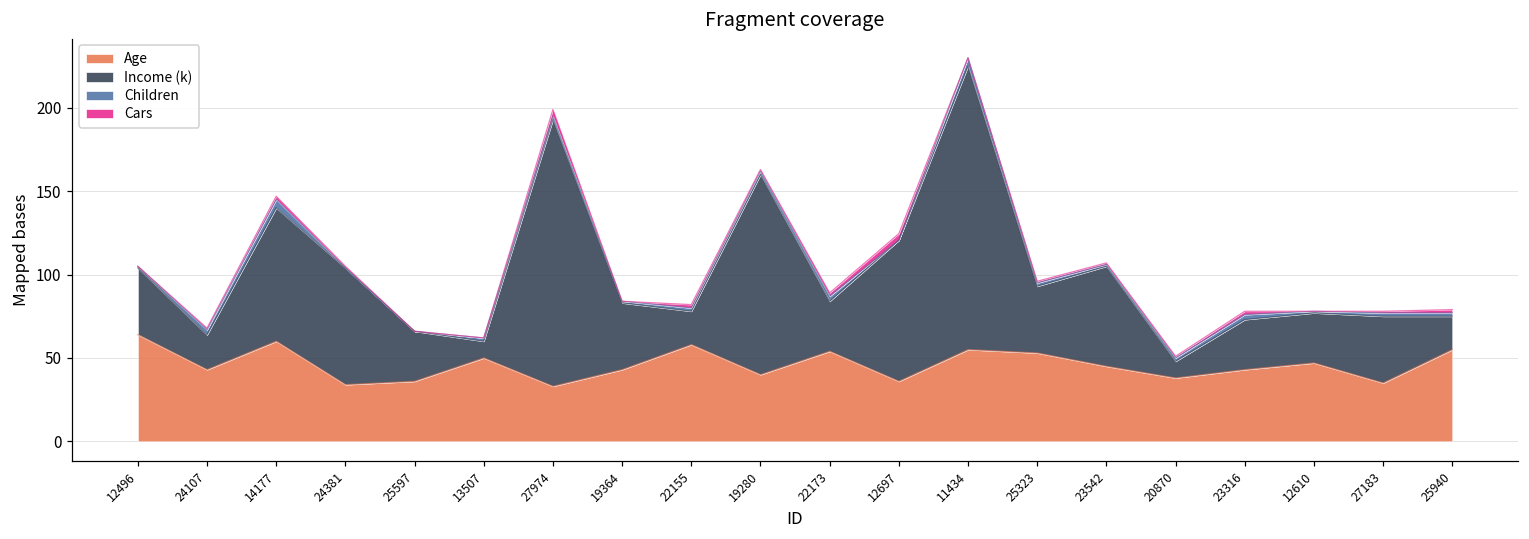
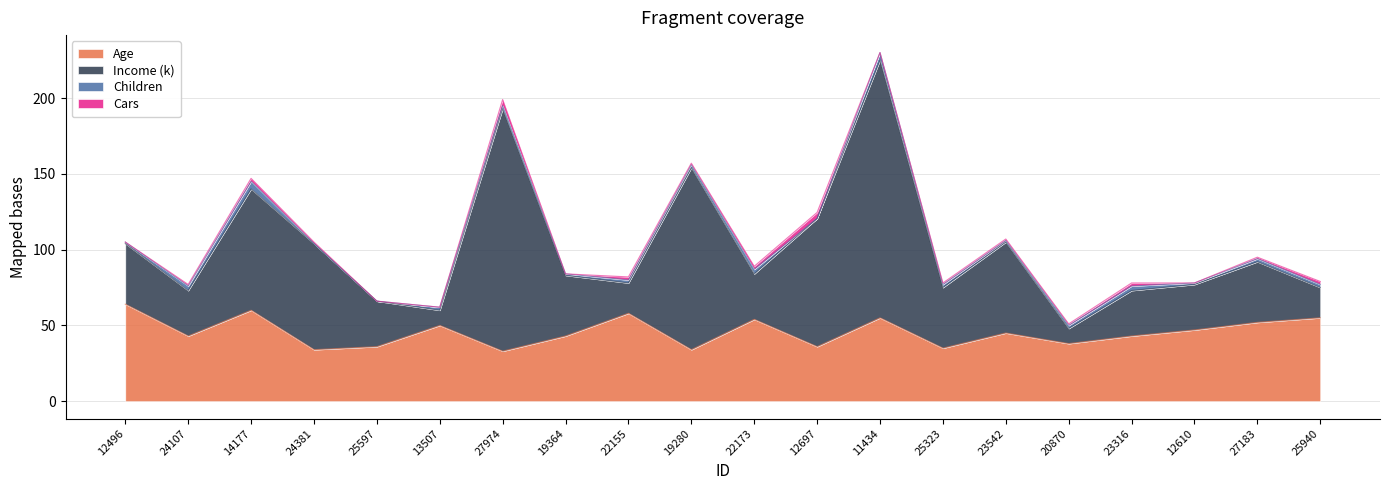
Income (k), 24107: 21 -> 30
Age, 19280: 40 -> 34
Age, 25323: 53 -> 35
Age, 27183: 35 -> 52
